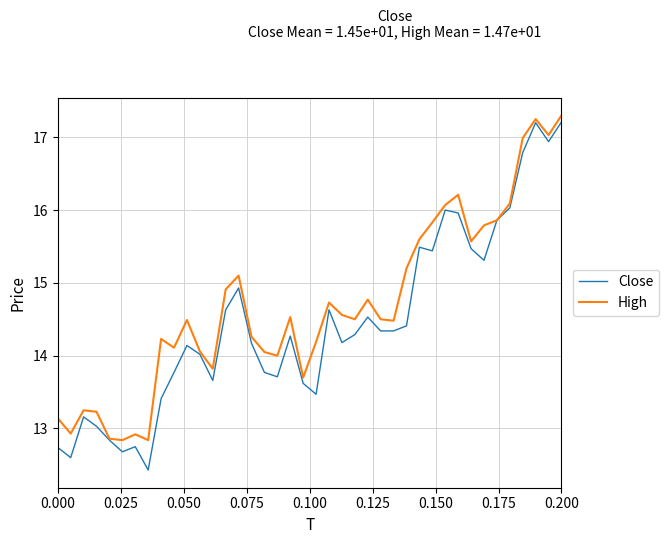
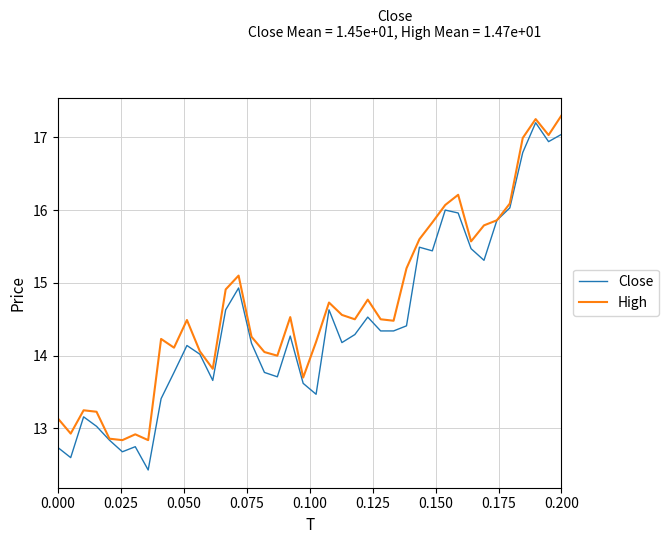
Close, 0.200: 17.2 -> 17.0
